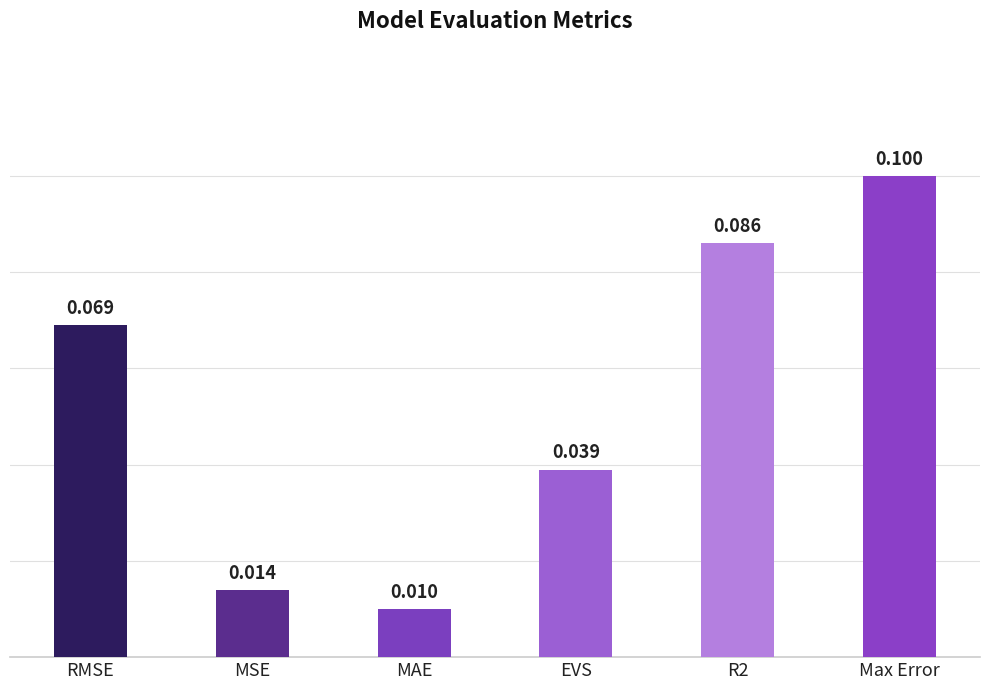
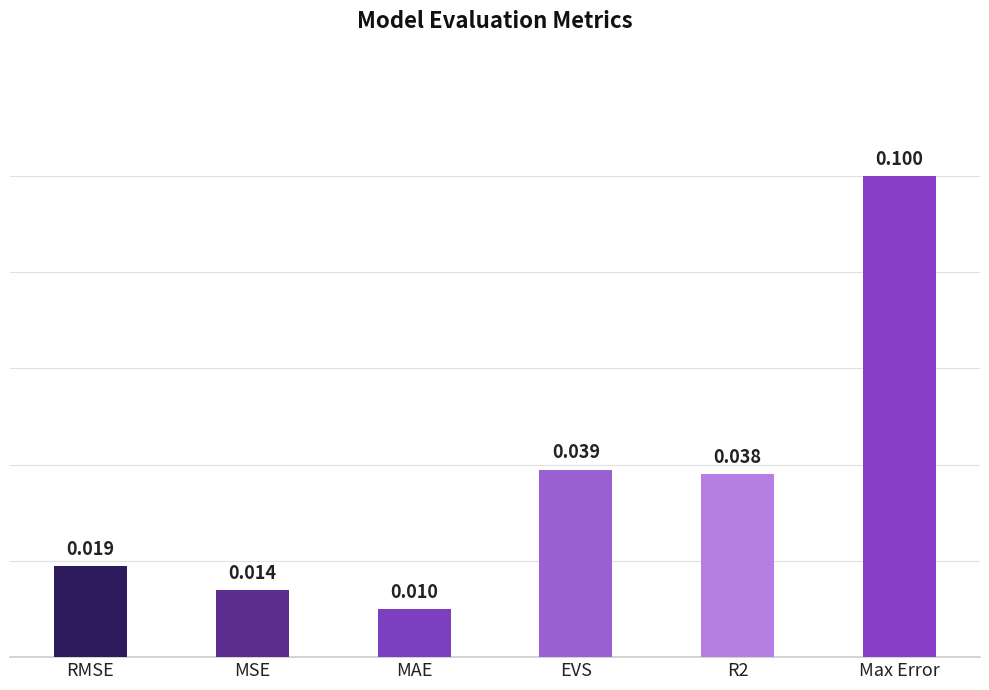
RMSE: 0.069 -> 0.019
R2: 0.086 -> 0.038
